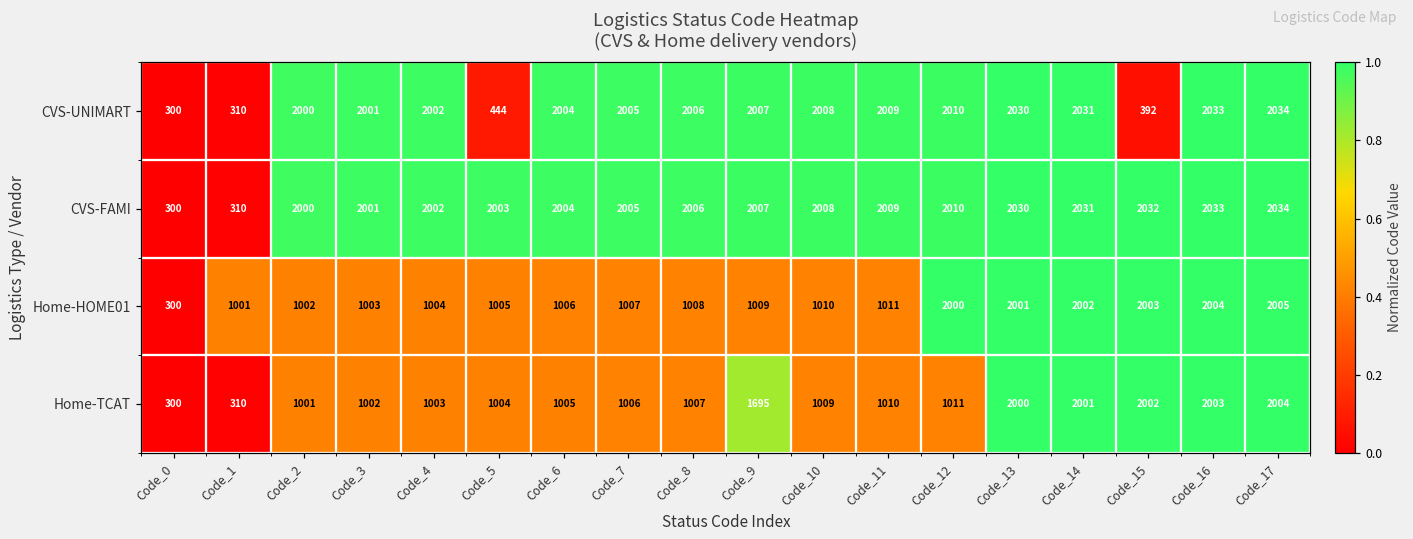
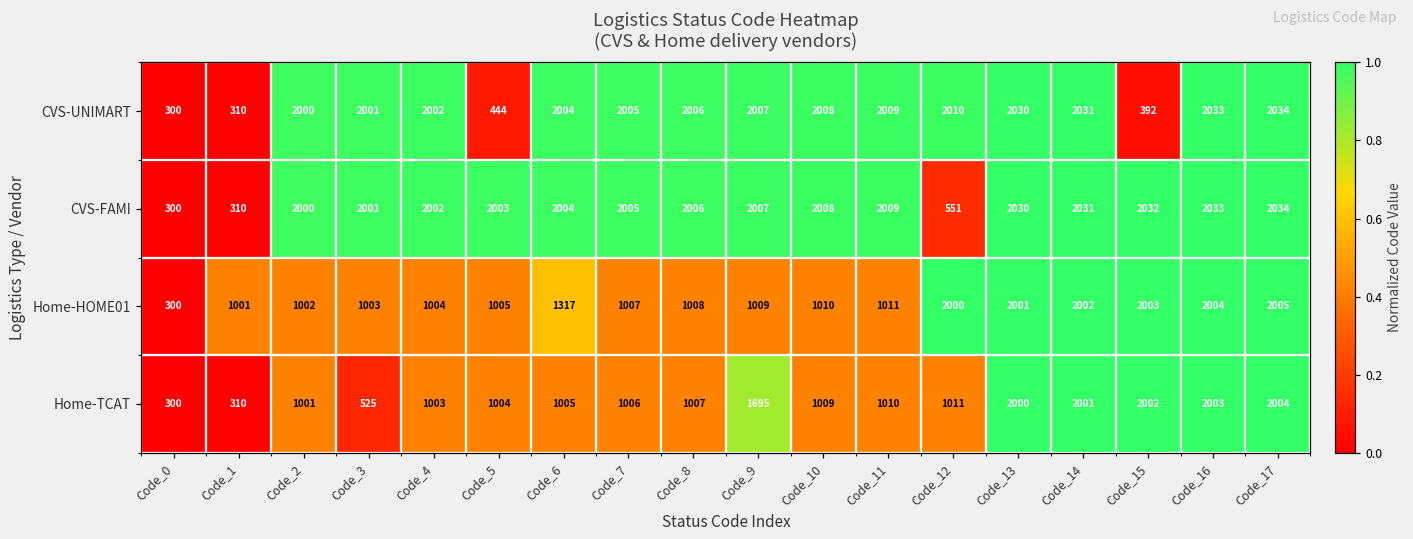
CVS-FAMI, Code_12: 2010 -> 551
Home-HOME01, Code_6: 1006 -> 1317
Home-TCAT, Code_3: 1002 -> 525
